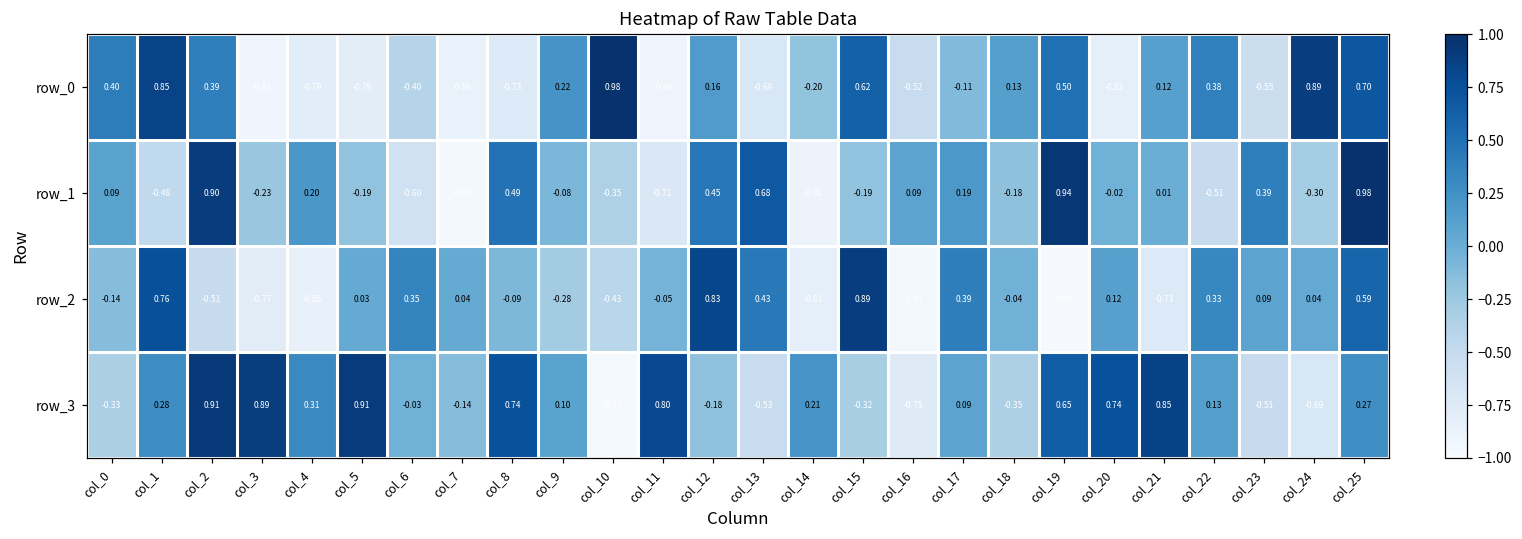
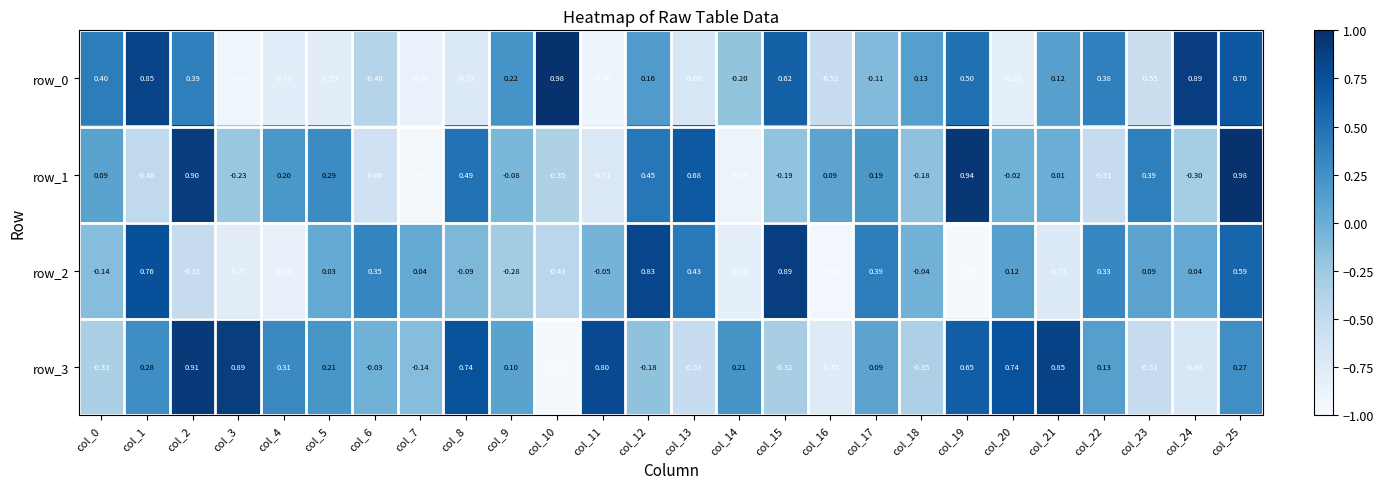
row_1, col_5: -0.19 -> 0.29
row_3, col_5: 0.91 -> 0.21
